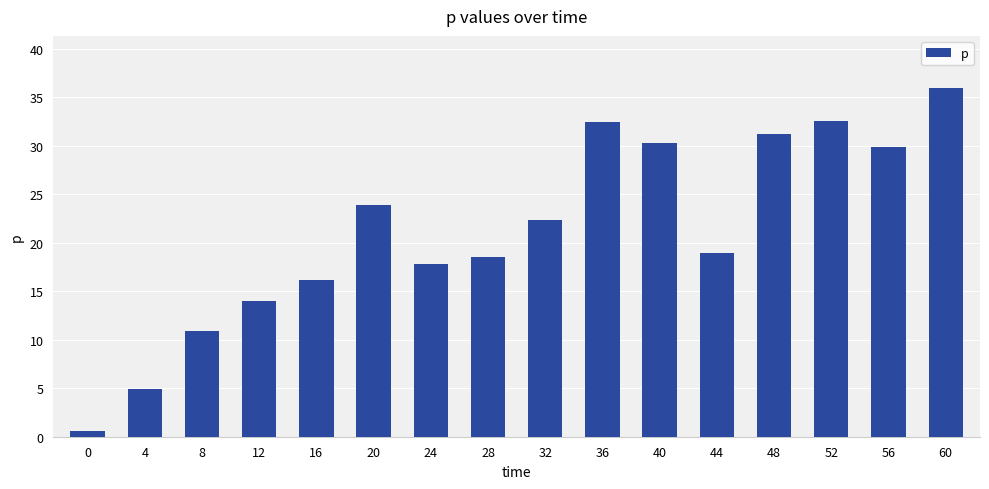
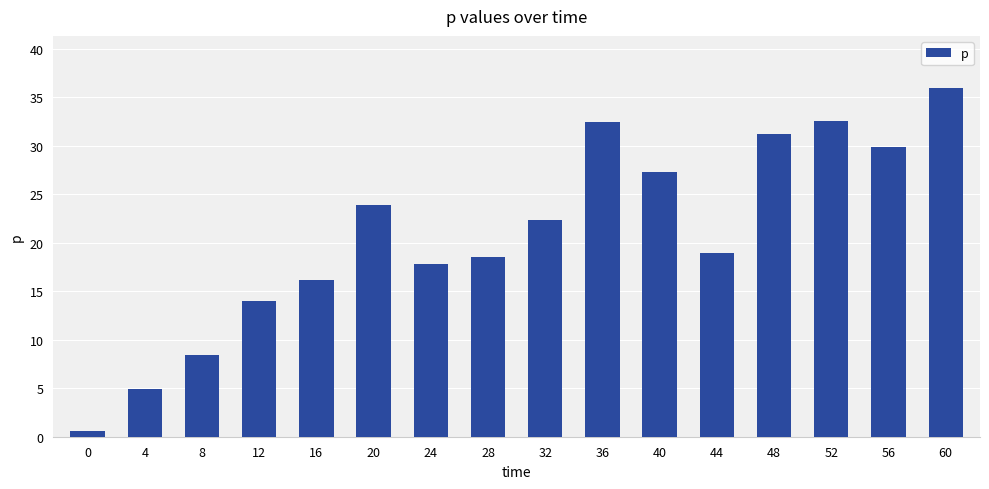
8: 11 -> 8
40: 30 -> 27
